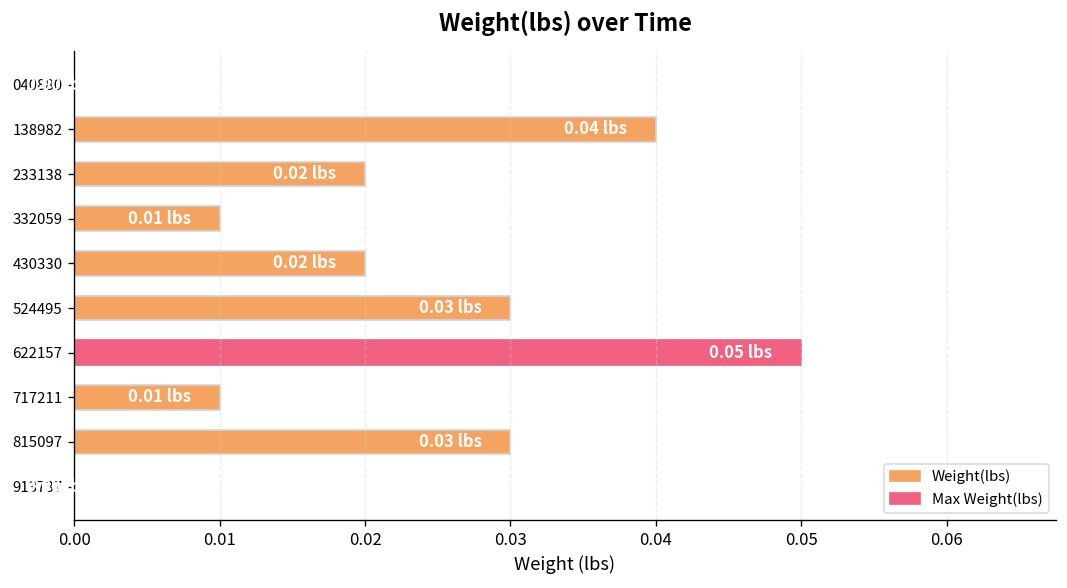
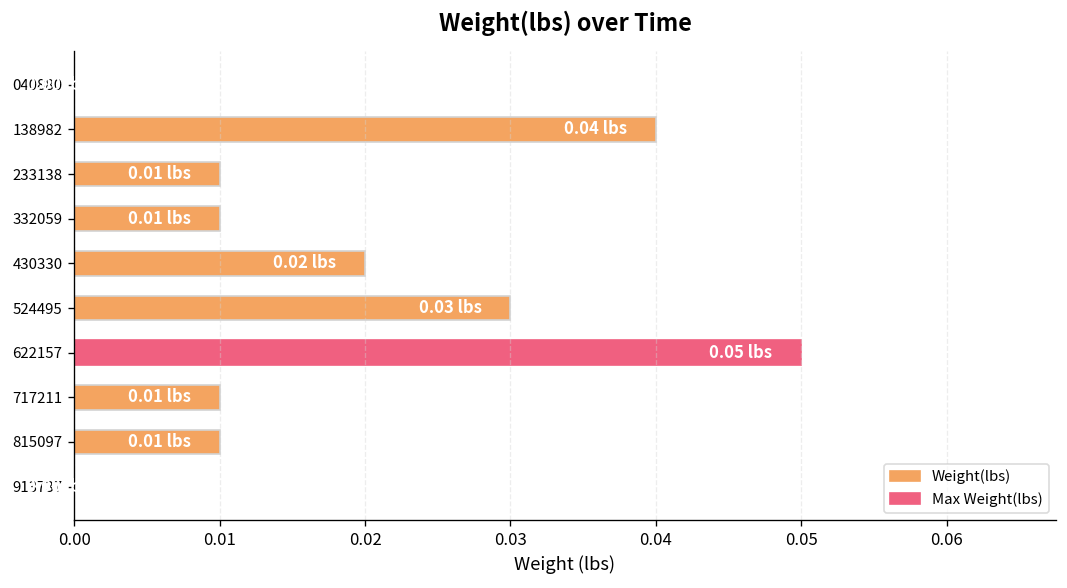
233138: 0.02 -> 0.01
815097: 0.03 -> 0.01
